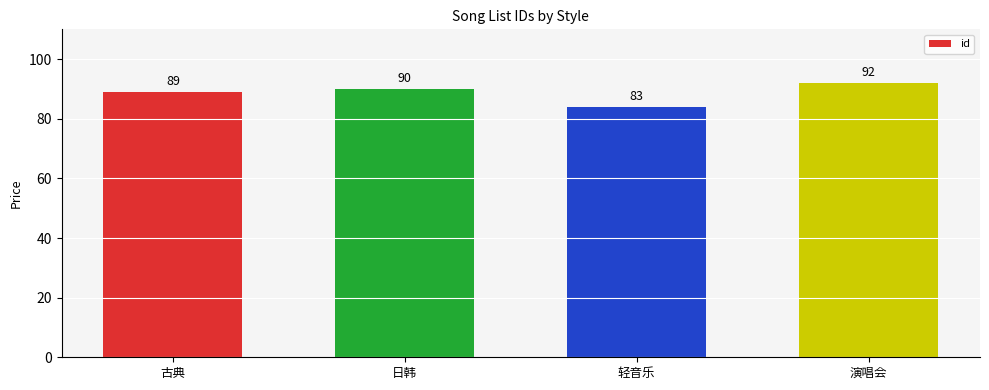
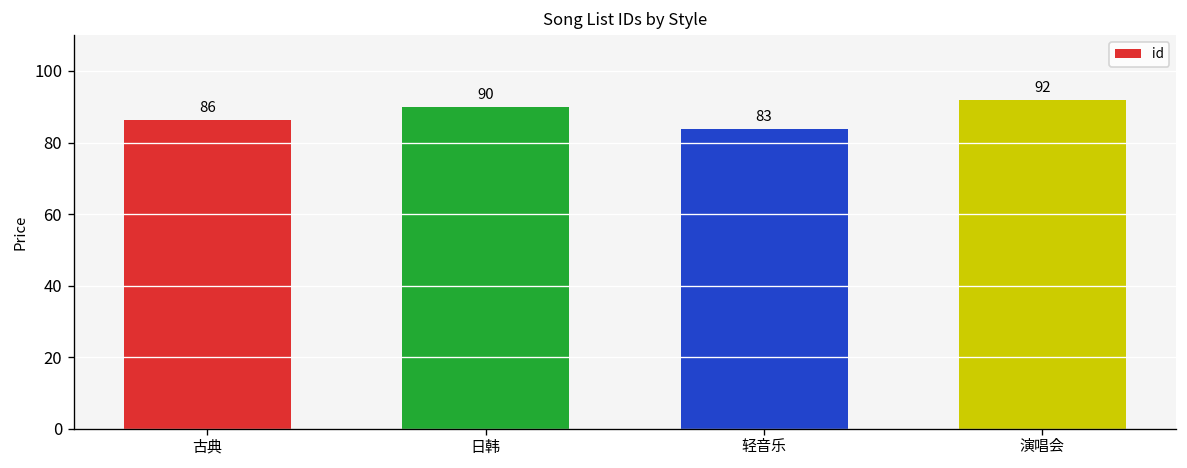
古典: 89 -> 86
